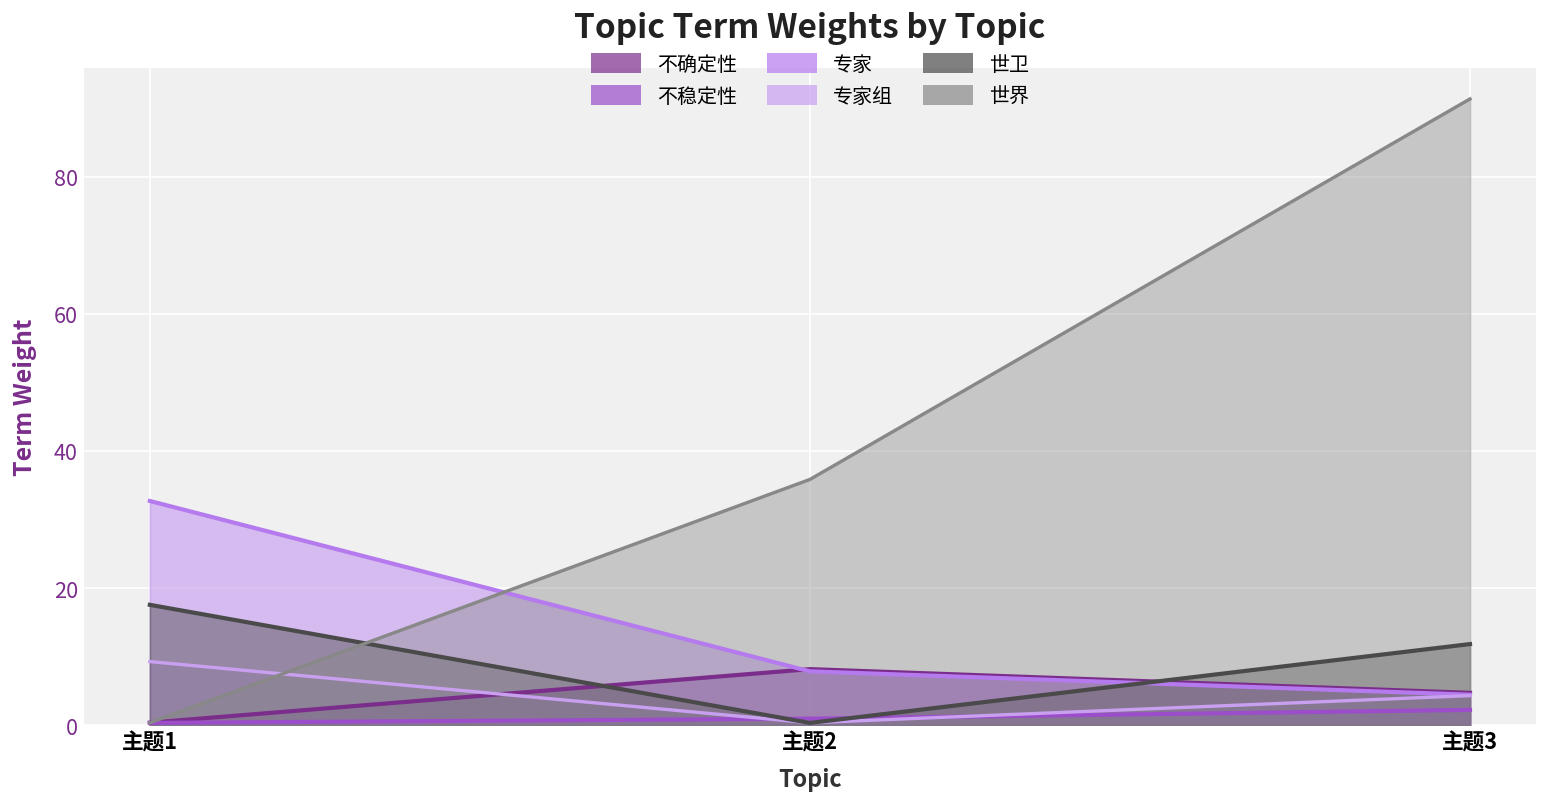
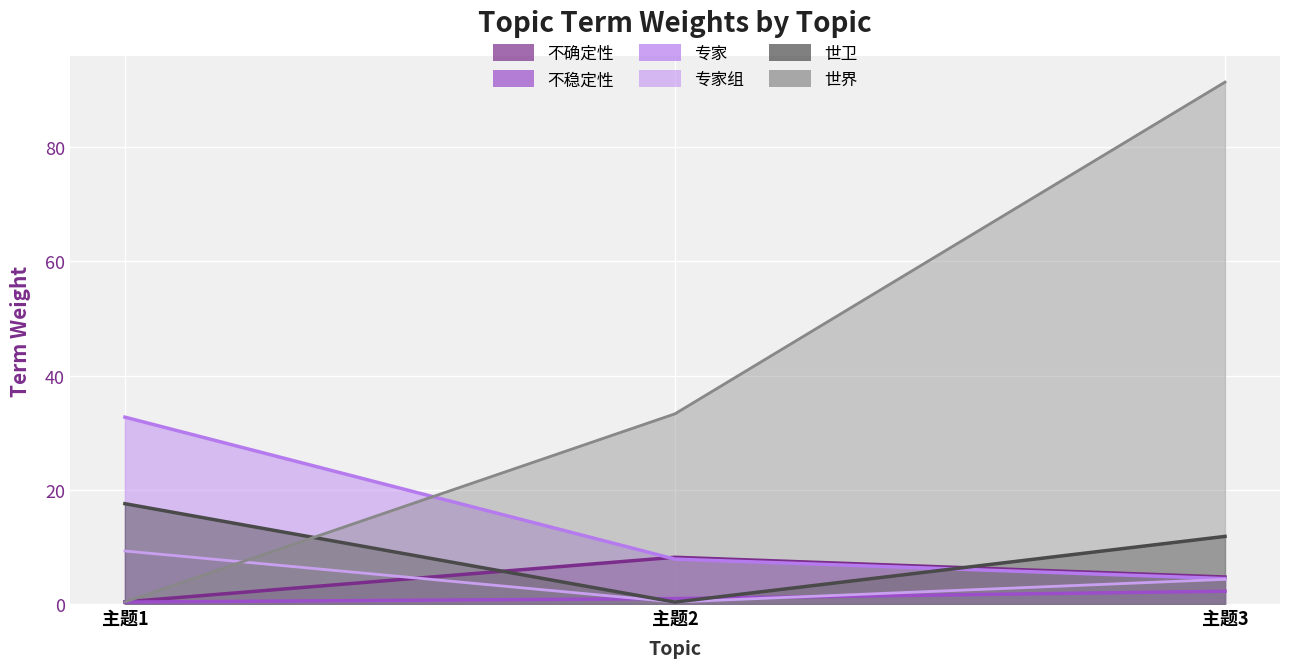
世界, 主题2: 36 -> 33
